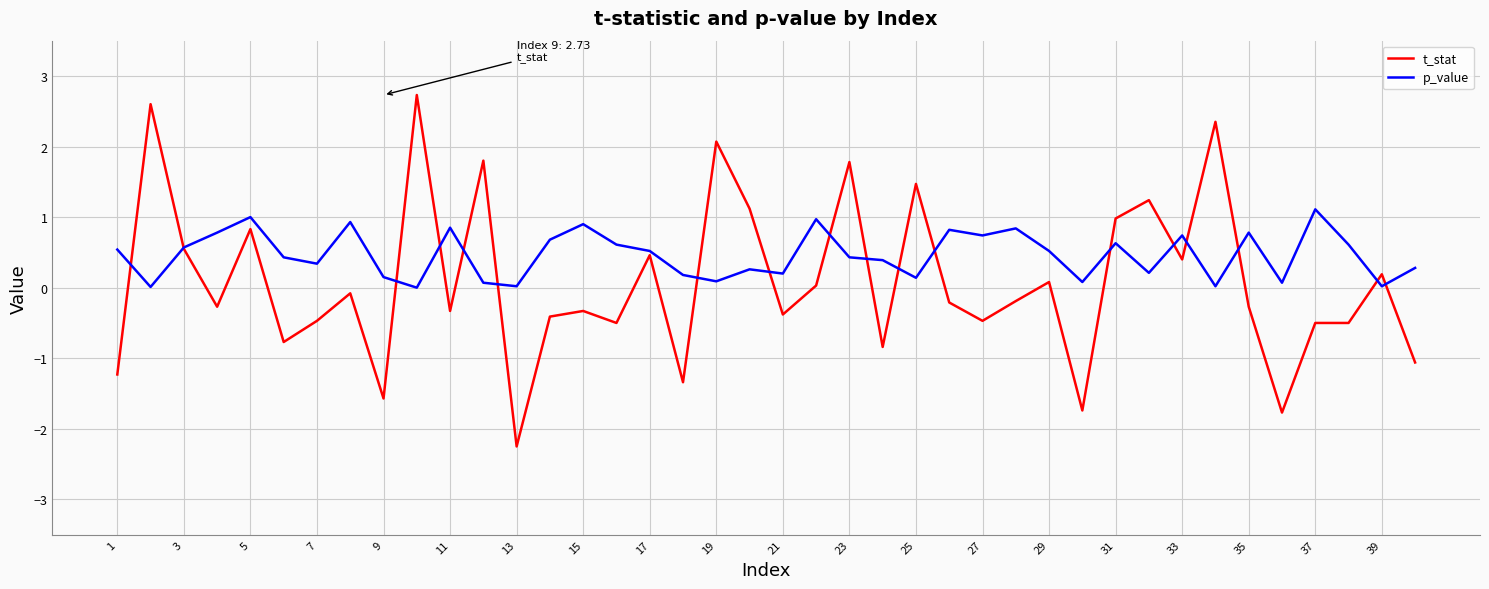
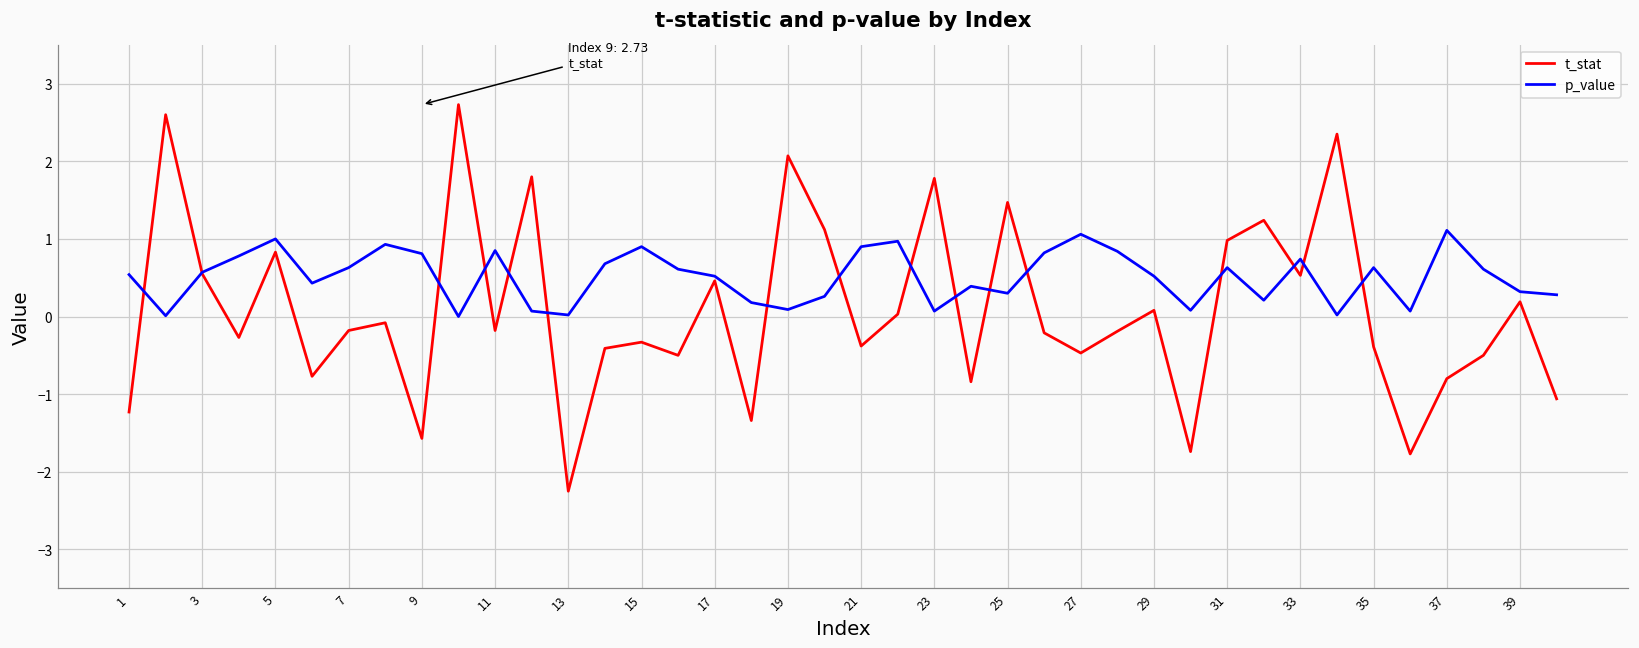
t_stat, 7: -0.5 -> -0.2
p_value, 7: 0.3 -> 0.6
p_value, 9: 0.2 -> 0.8
t_stat, 11: -0.3 -> -0.2
p_value, 21: 0.2 -> 0.9
p_value, 23: 0.4 -> 0.1
p_value, 25: 0.1 -> 0.3
p_value, 27: 0.7 -> 1.1
t_stat, 33: 0.4 -> 0.5
t_stat, 35: -0.3 -> -0.4
p_value, 35: 0.8 -> 0.6
t_stat, 37: -0.5 -> -0.8
p_value, 39: 0.0 -> 0.3
